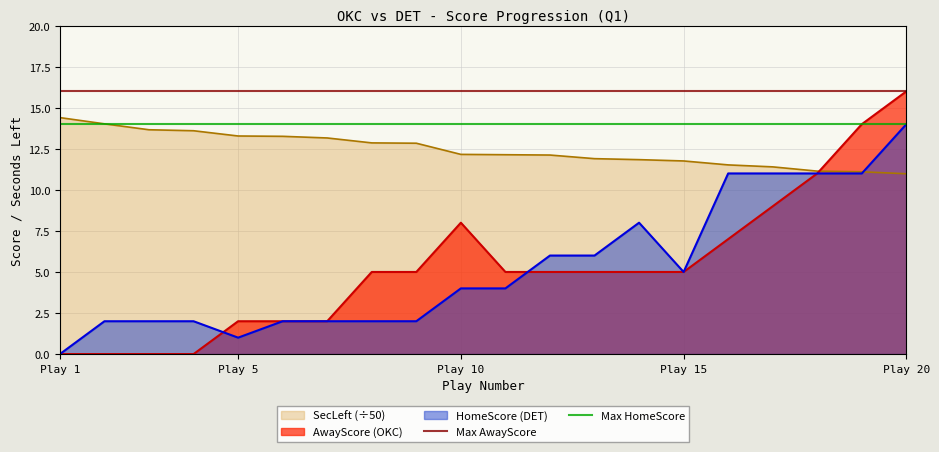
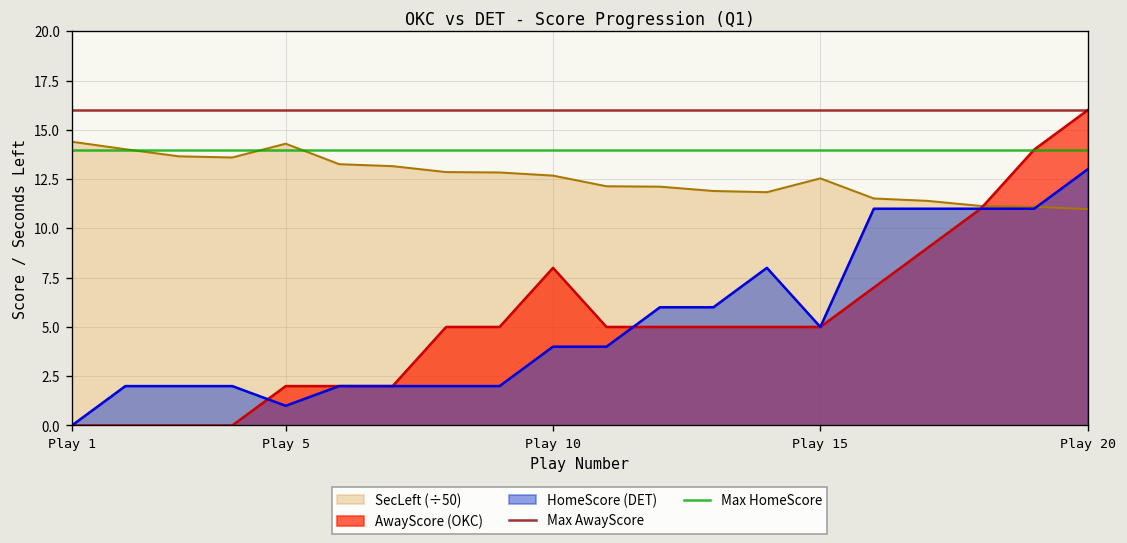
SecLeft (÷50), Play 5: 13.3 -> 14.3
SecLeft (÷50), Play 10: 12.2 -> 12.7
SecLeft (÷50), Play 15: 11.8 -> 12.5
HomeScore (DET), Play 20: 14 -> 13
